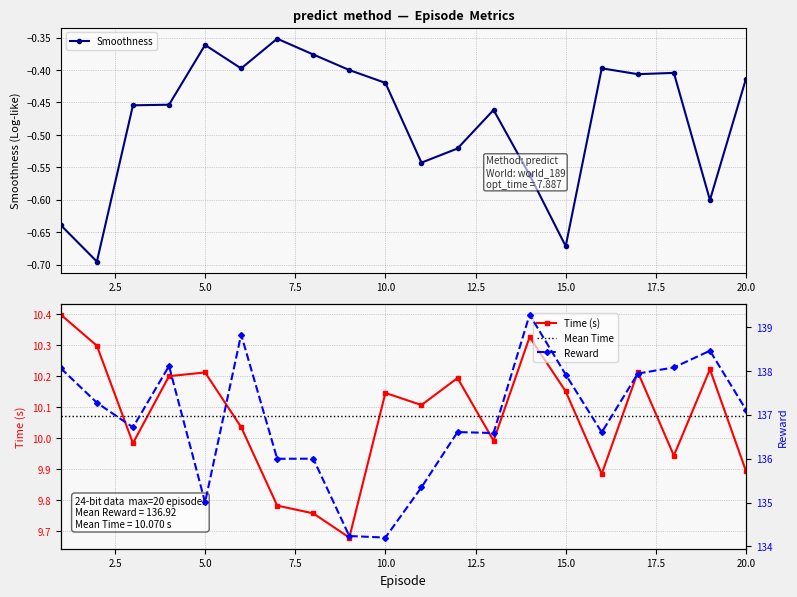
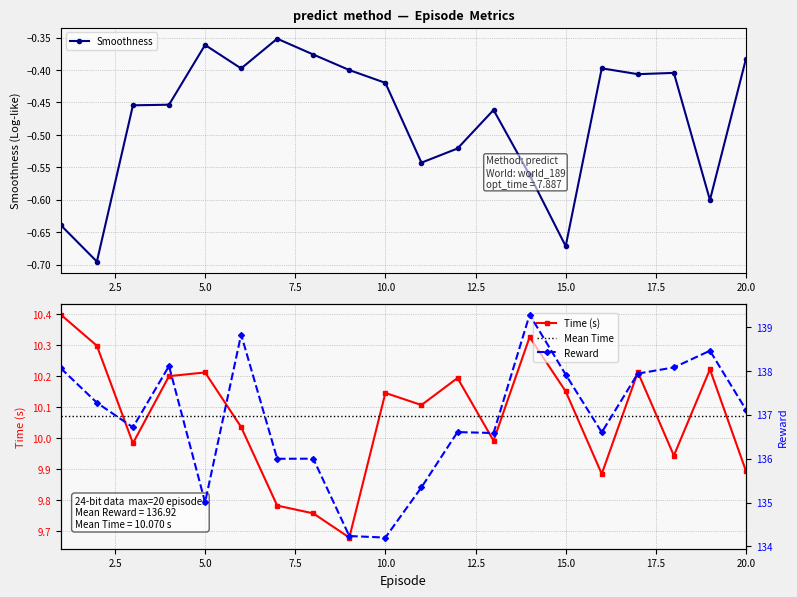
predict method — Episode Metrics, 20.0: -0.41 -> -0.38
